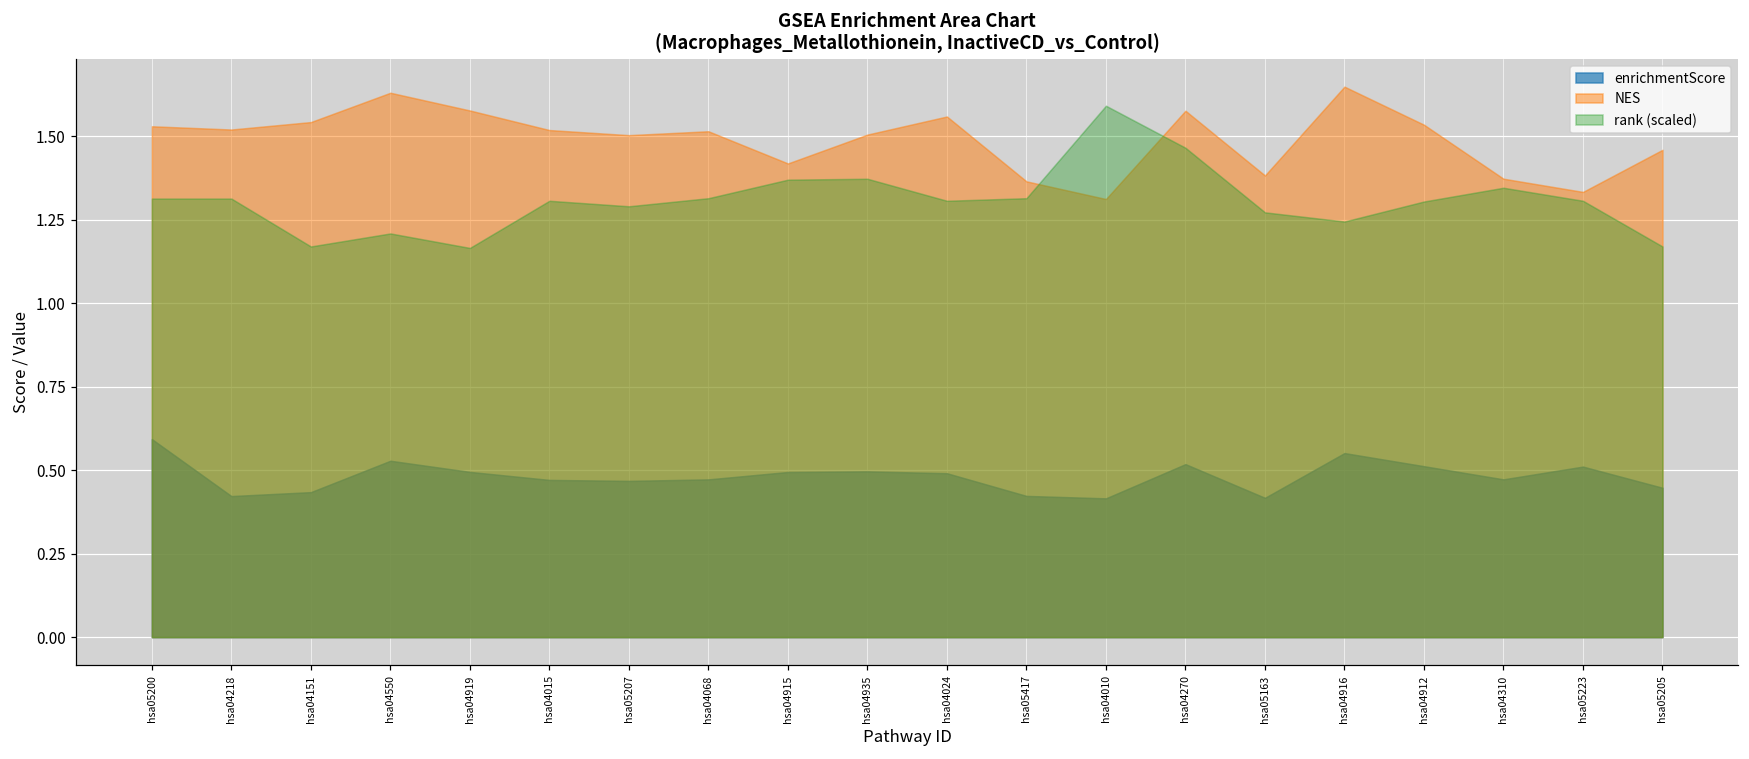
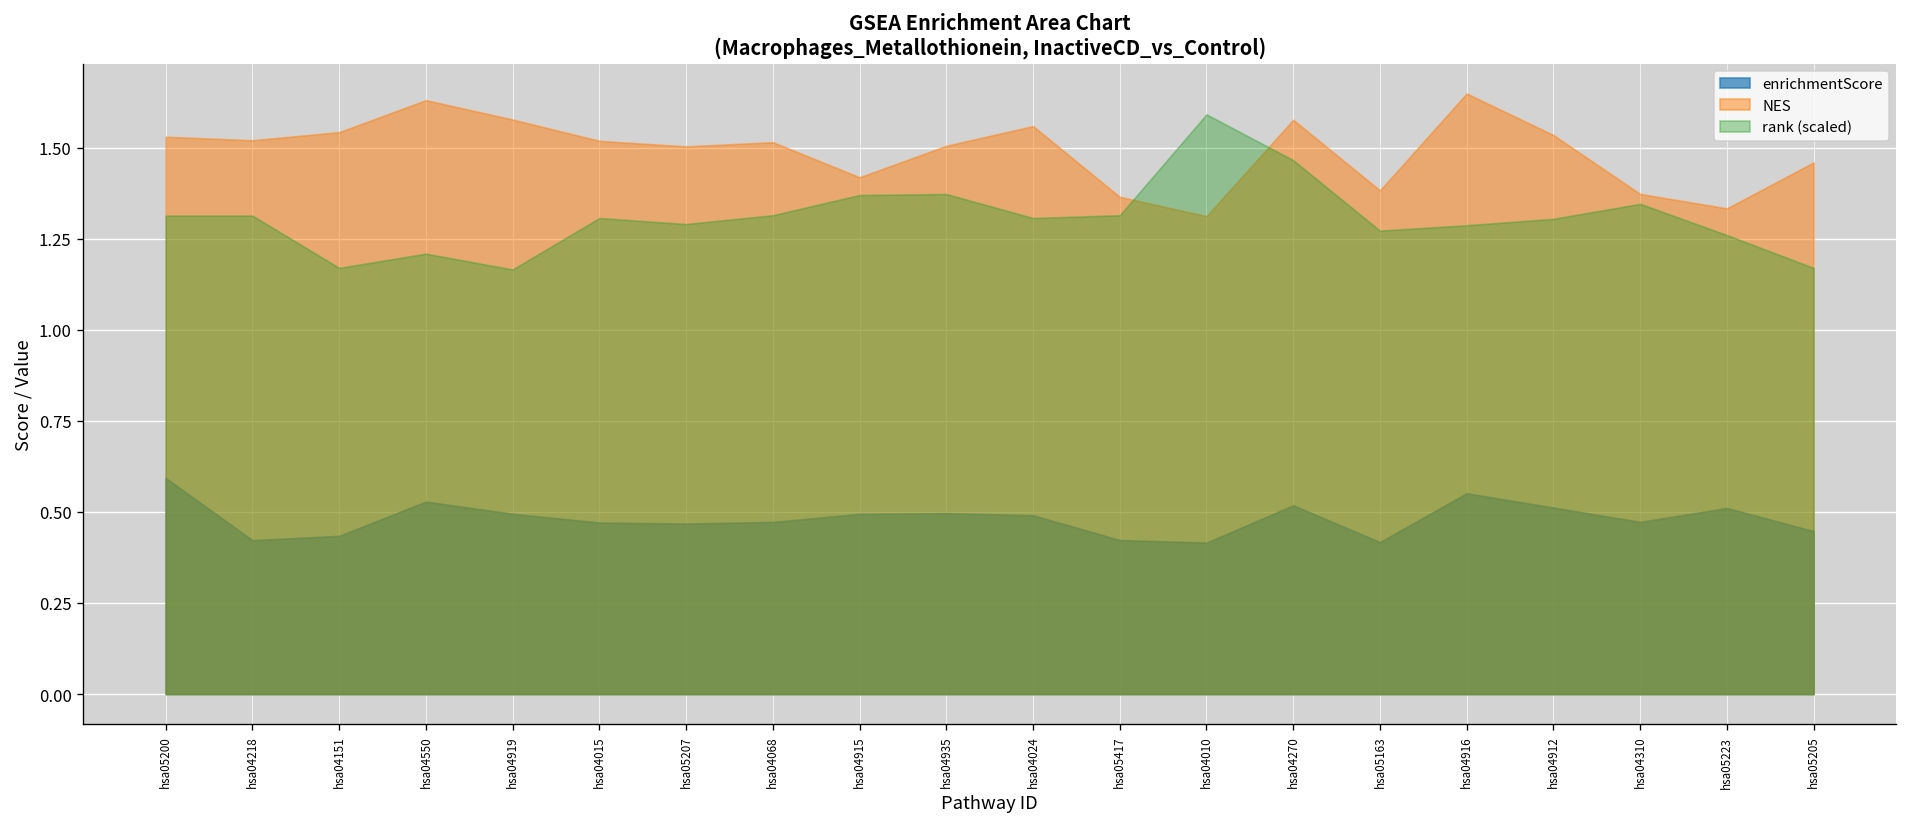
rank (scaled), hsa04916: 1.24 -> 1.29
rank (scaled), hsa05223: 1.31 -> 1.26
